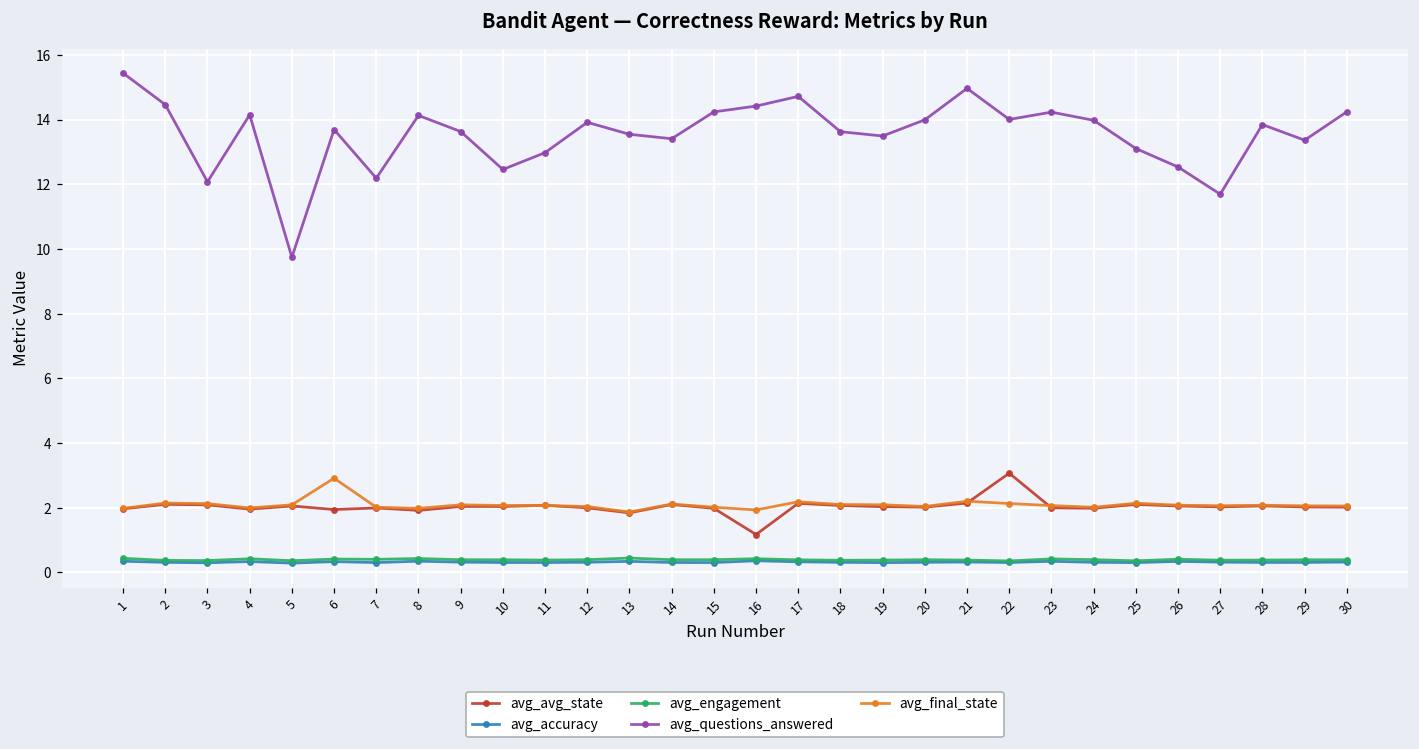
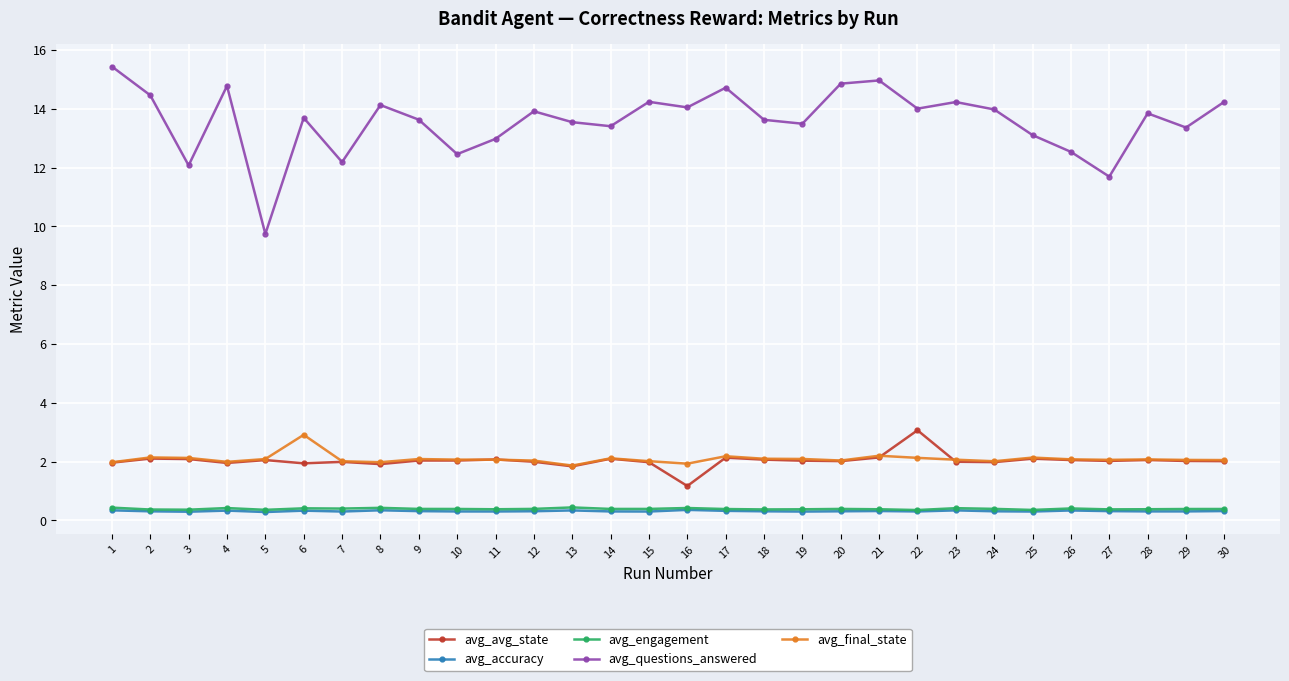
avg_questions_answered, 4: 14.2 -> 14.8
avg_questions_answered, 16: 14.4 -> 14.1
avg_questions_answered, 20: 14.0 -> 14.9
